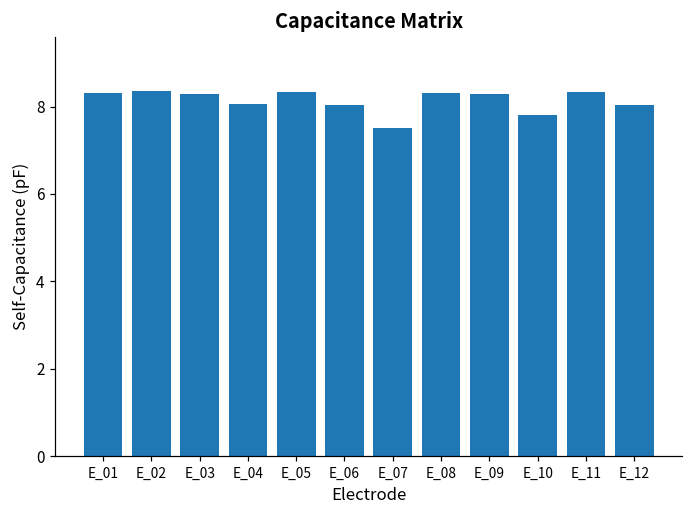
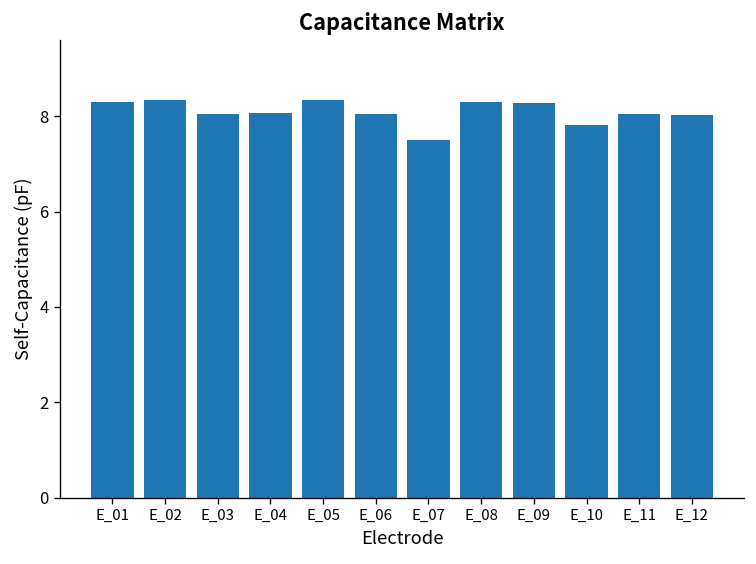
E_03: 8.3 -> 8.0
E_11: 8.3 -> 8.0
